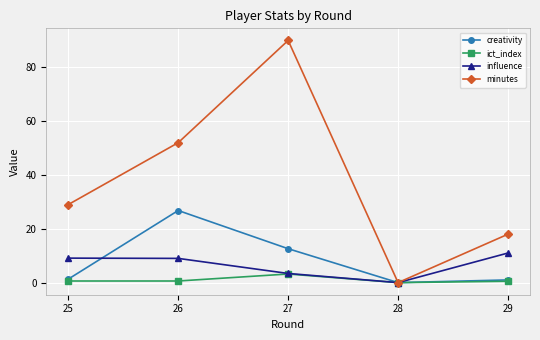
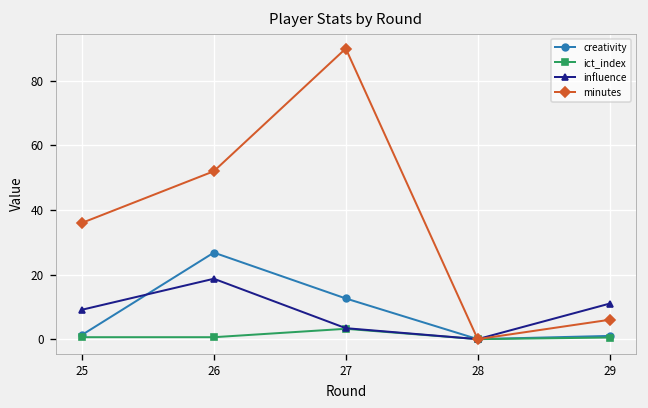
minutes, 25: 29 -> 36
influence, 26: 9 -> 19
minutes, 29: 18 -> 6
